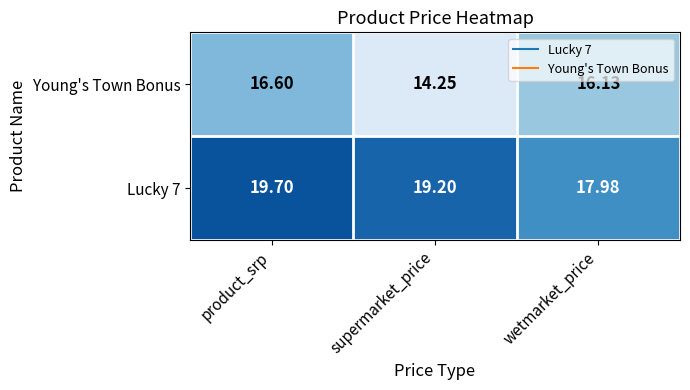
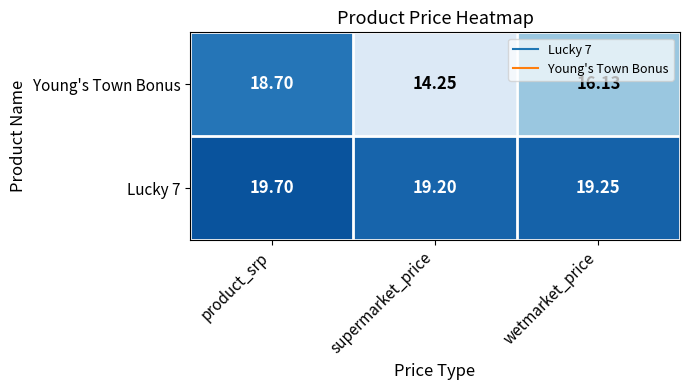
Young's Town Bonus, product_srp: 16.60 -> 18.70
Lucky 7, wetmarket_price: 17.98 -> 19.25
